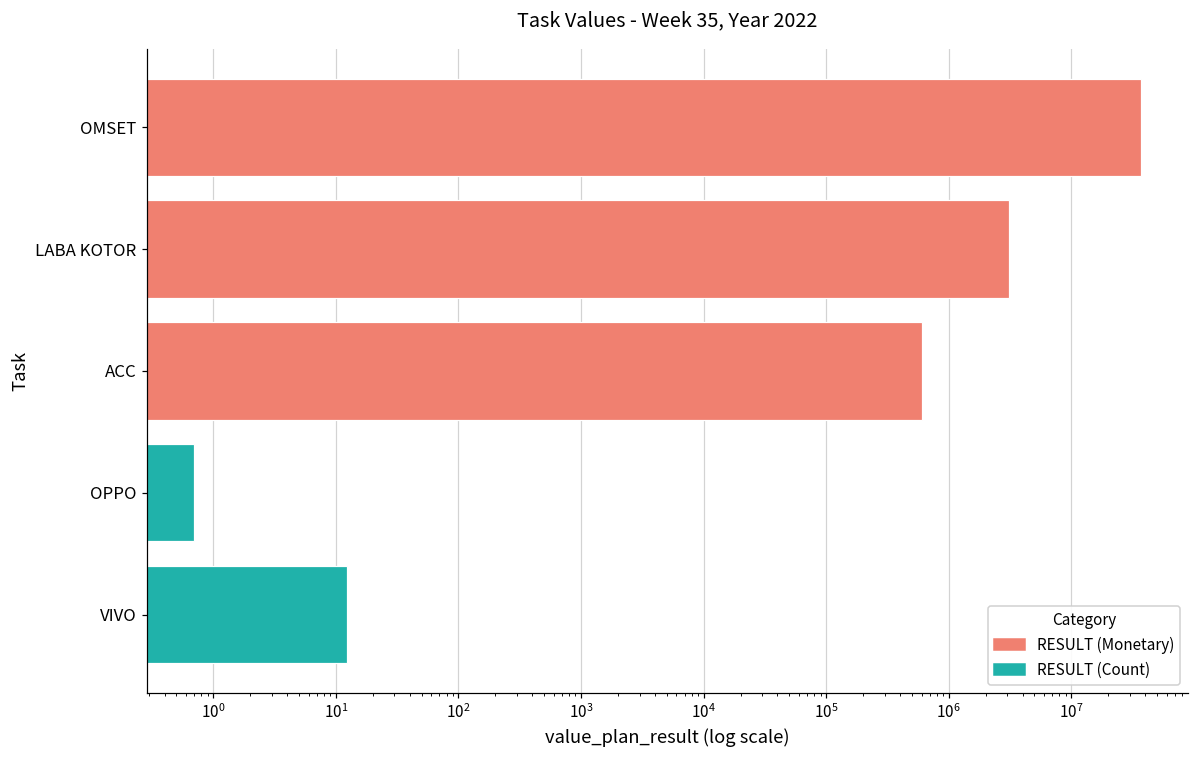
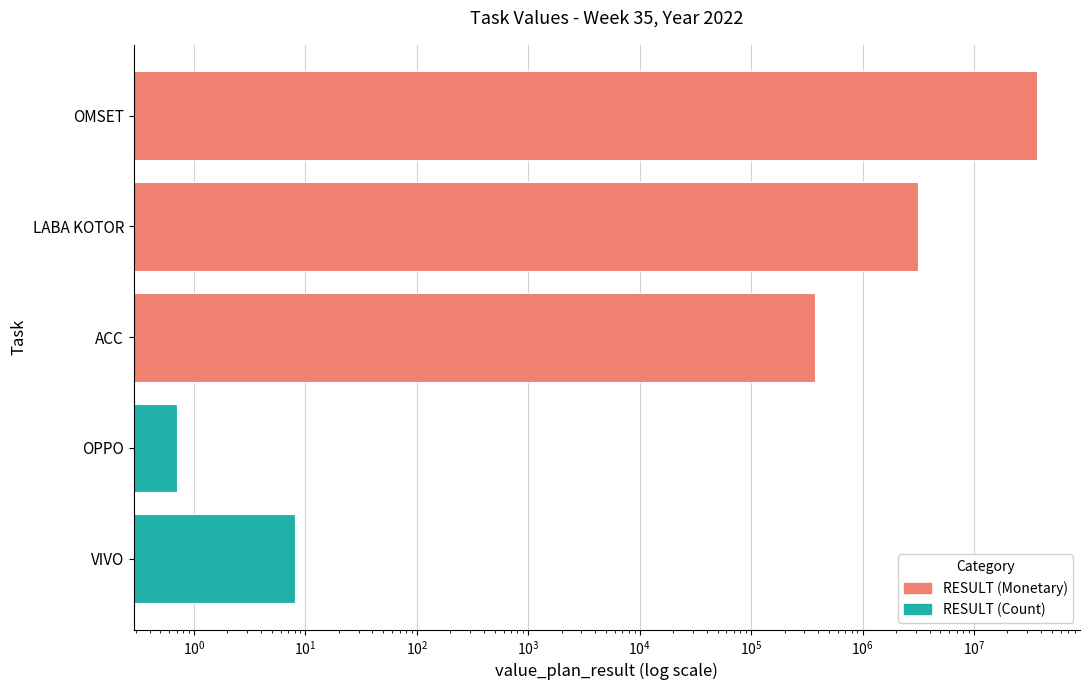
ACC: 600000 -> 370000
VIVO: 12 -> 8
